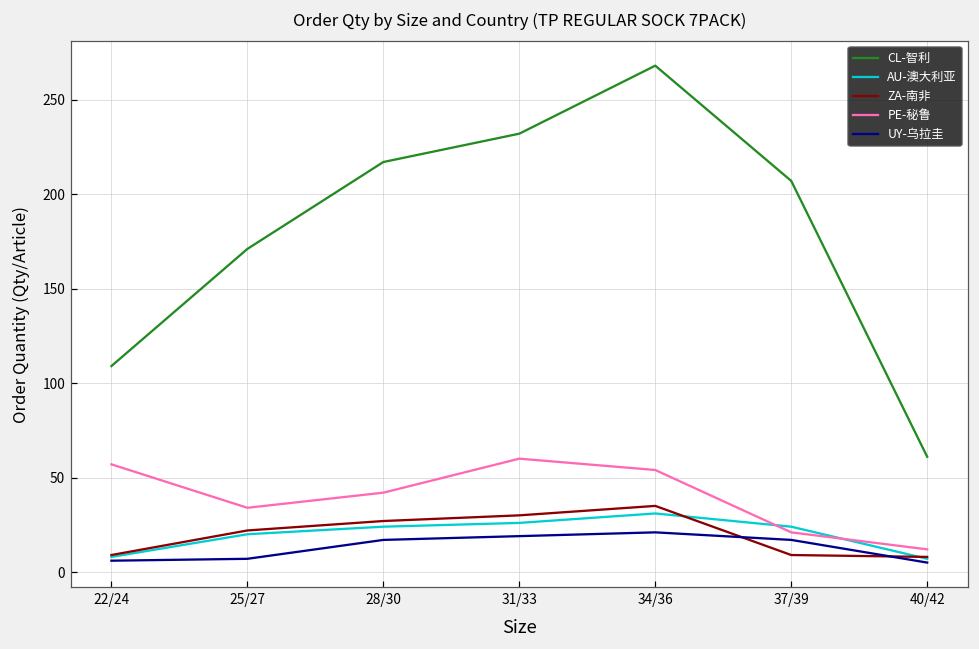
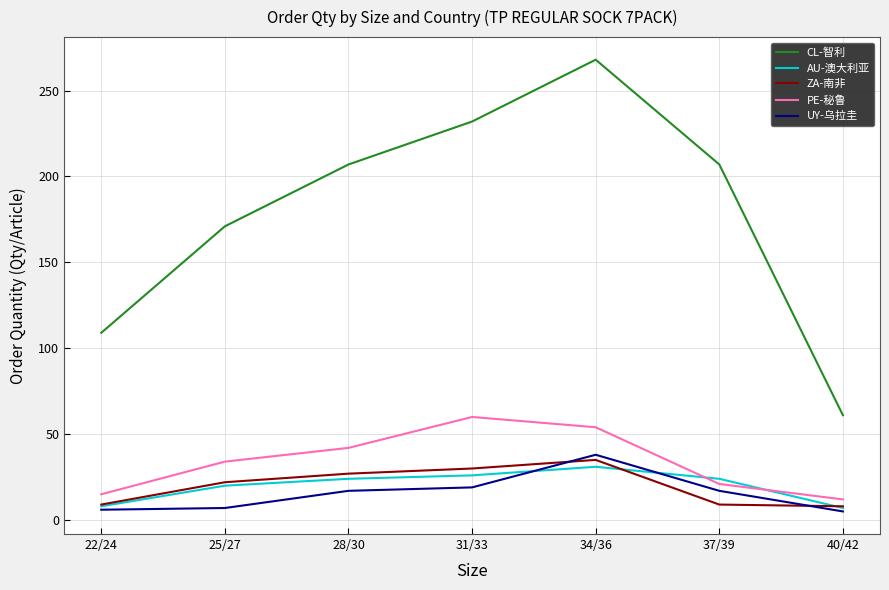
PE-秘鲁, 22/24: 57 -> 15
CL-智利, 28/30: 217 -> 207
UY-乌拉圭, 34/36: 21 -> 38
